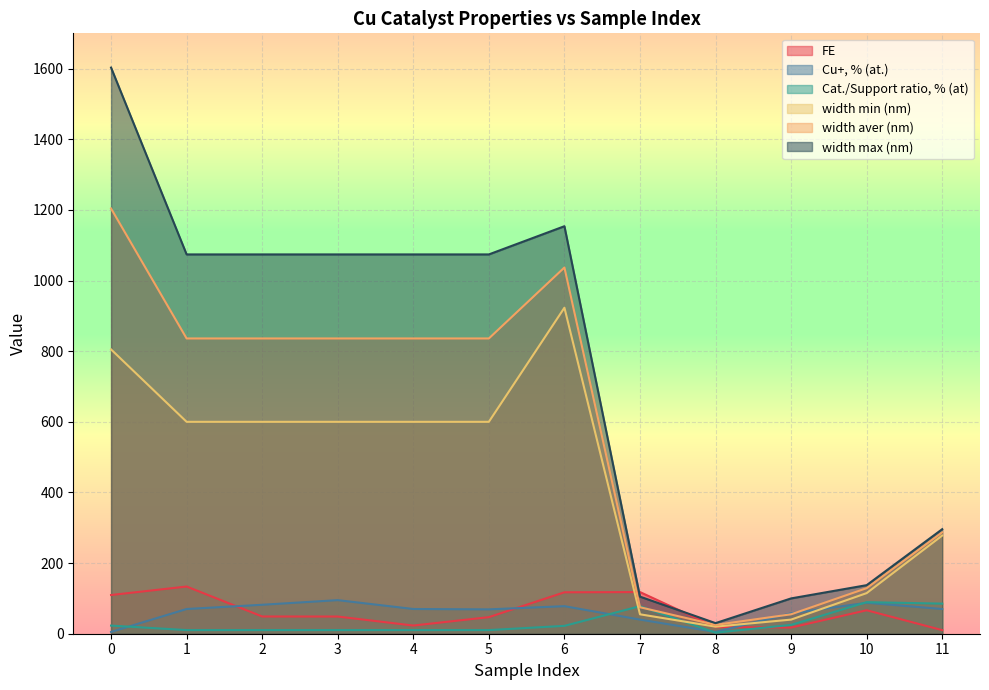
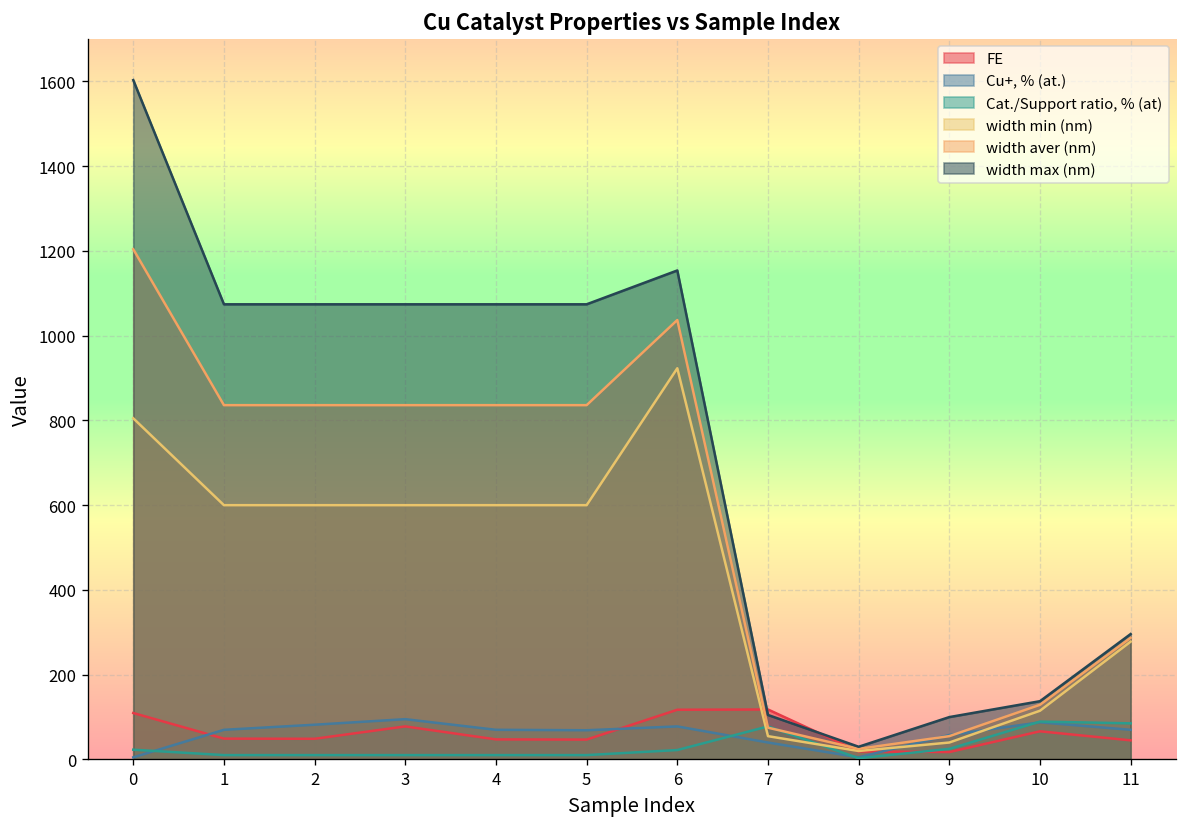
FE, 1: 130 -> 50
FE, 3: 50 -> 80
FE, 4: 20 -> 50
FE, 11: 10 -> 50
